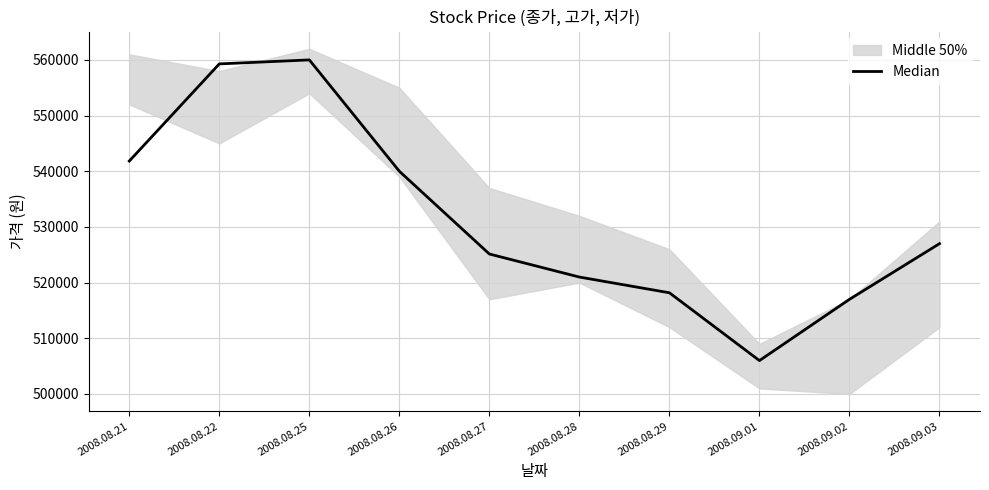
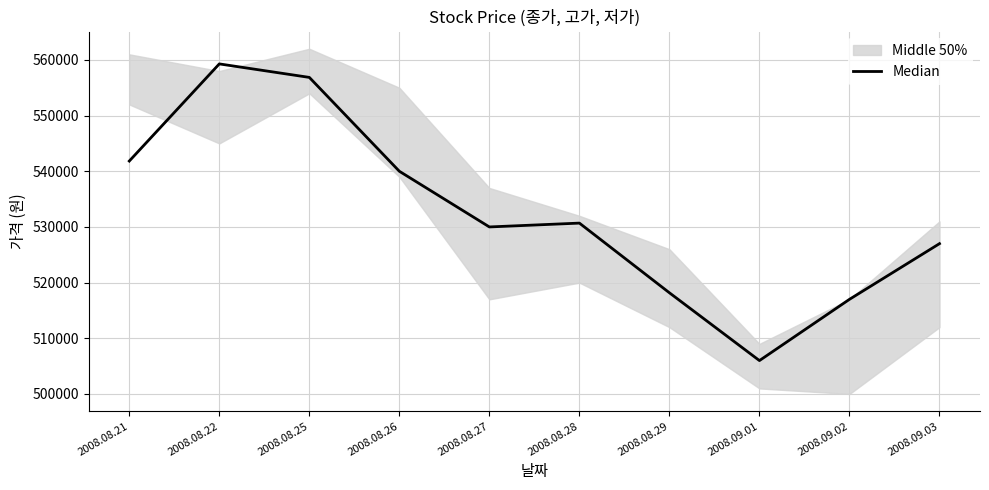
Median, 2008.08.25: 560000 -> 557000
Median, 2008.08.27: 525000 -> 530000
Median, 2008.08.28: 521000 -> 531000
